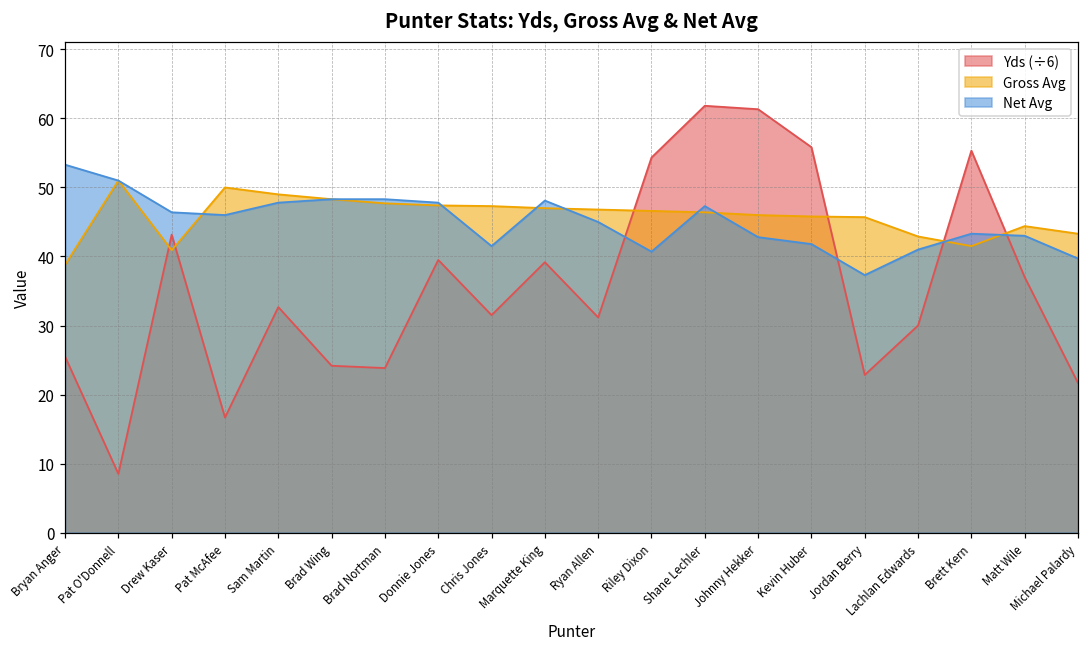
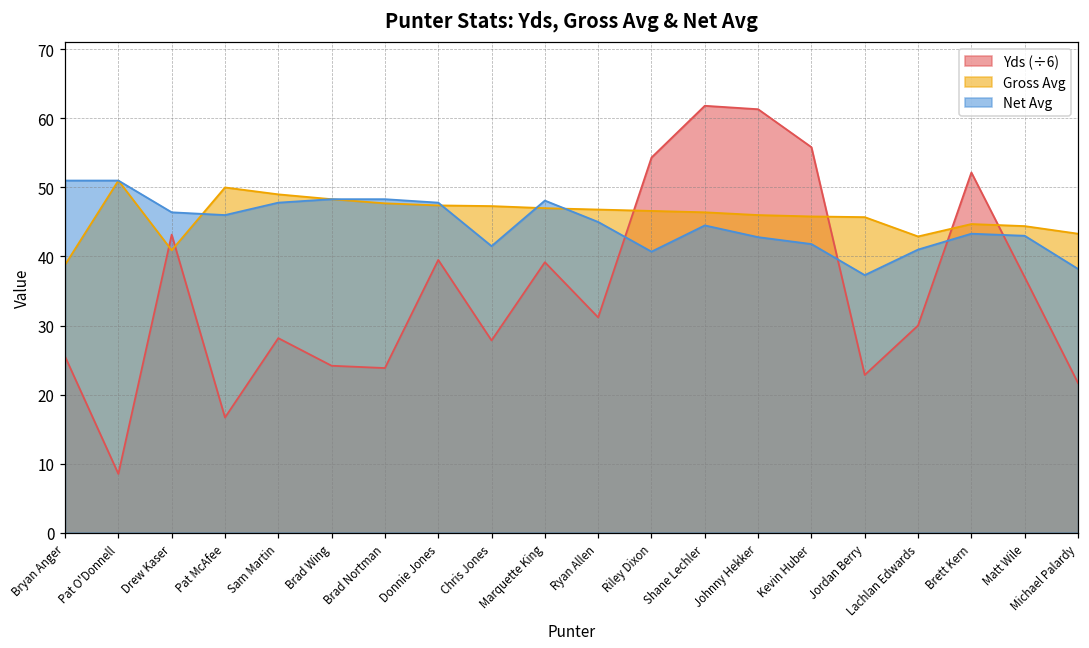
Net Avg, Bryan Anger: 53 -> 51
Yds (÷6), Sam Martin: 33 -> 28
Yds (÷6), Chris Jones: 32 -> 28
Net Avg, Shane Lechler: 47 -> 45
Yds (÷6), Brett Kern: 55 -> 52
Gross Avg, Brett Kern: 42 -> 45
Net Avg, Michael Palardy: 40 -> 38
